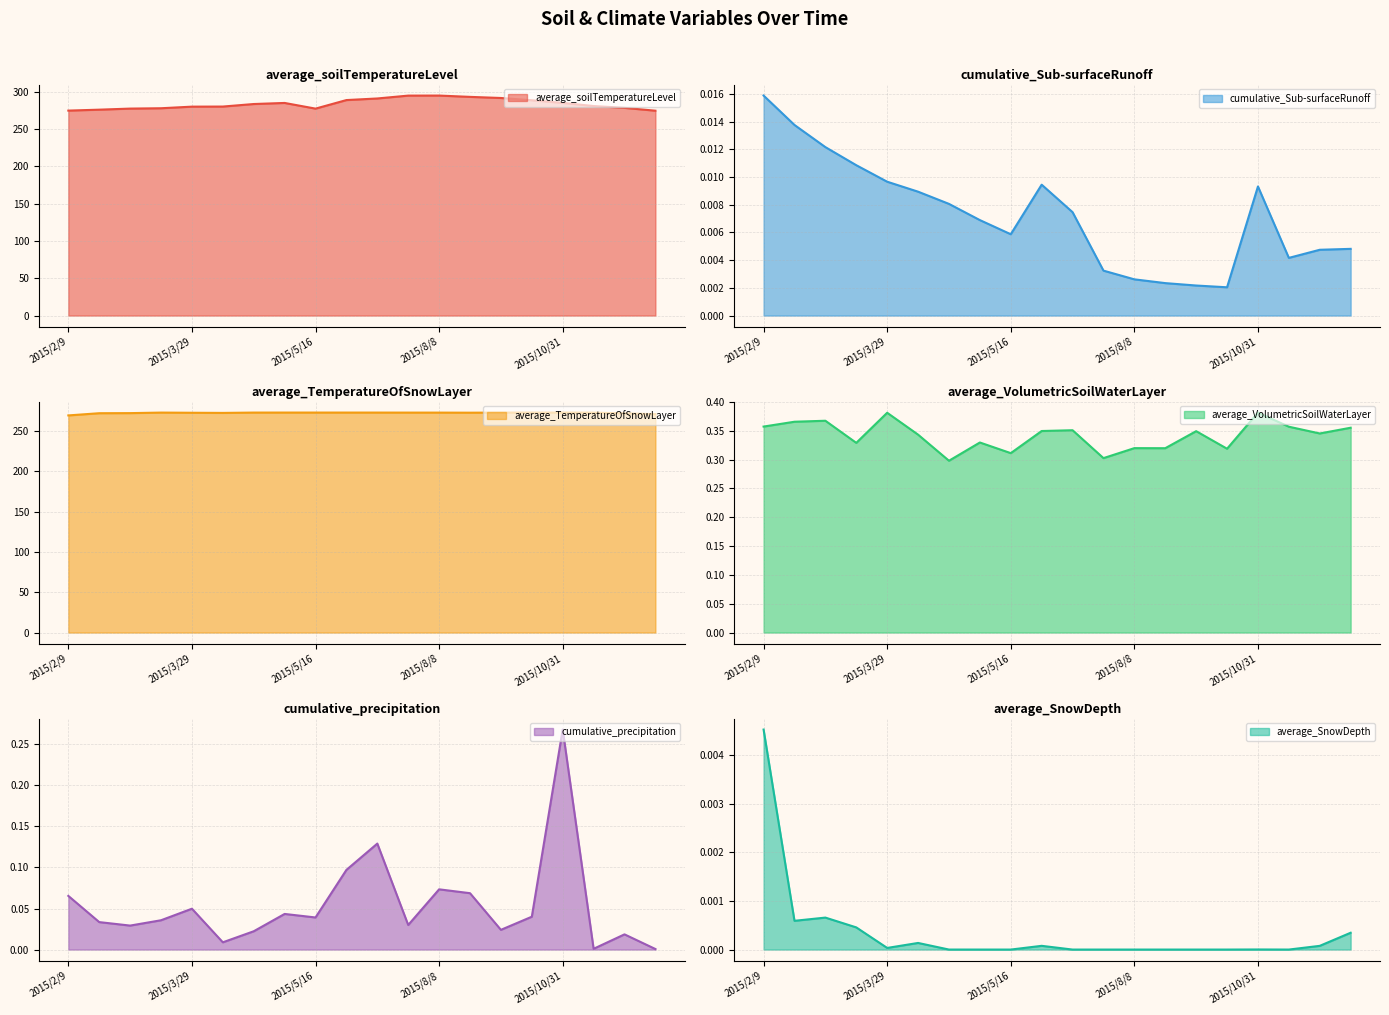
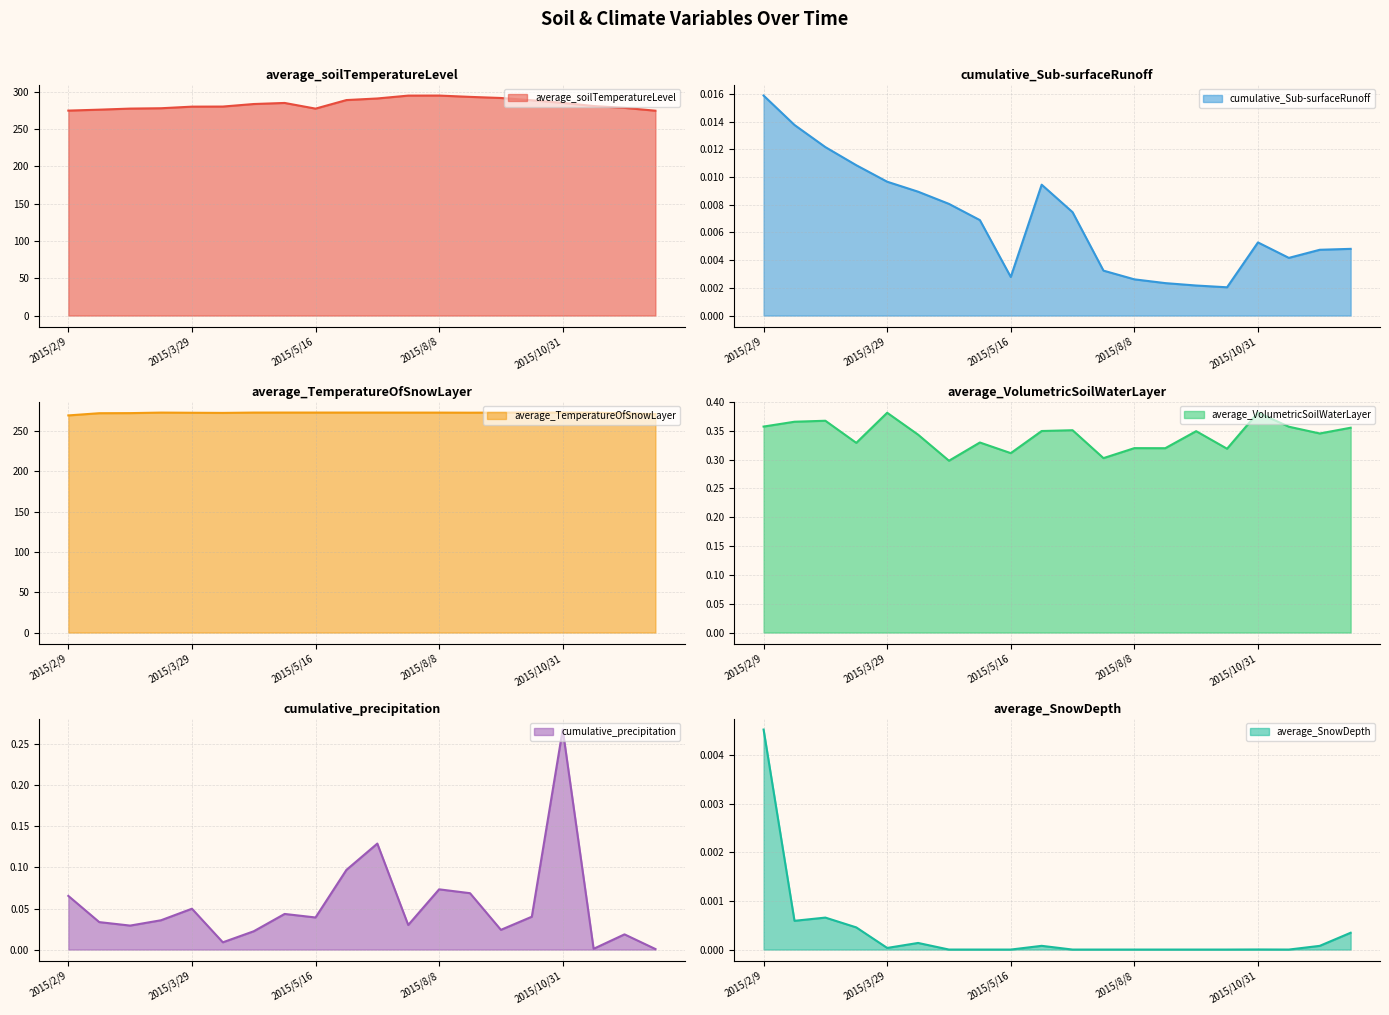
cumulative_Sub-surfaceRunoff, 2015/5/16: 0.0059 -> 0.0028
cumulative_Sub-surfaceRunoff, 2015/10/31: 0.0093 -> 0.0053
